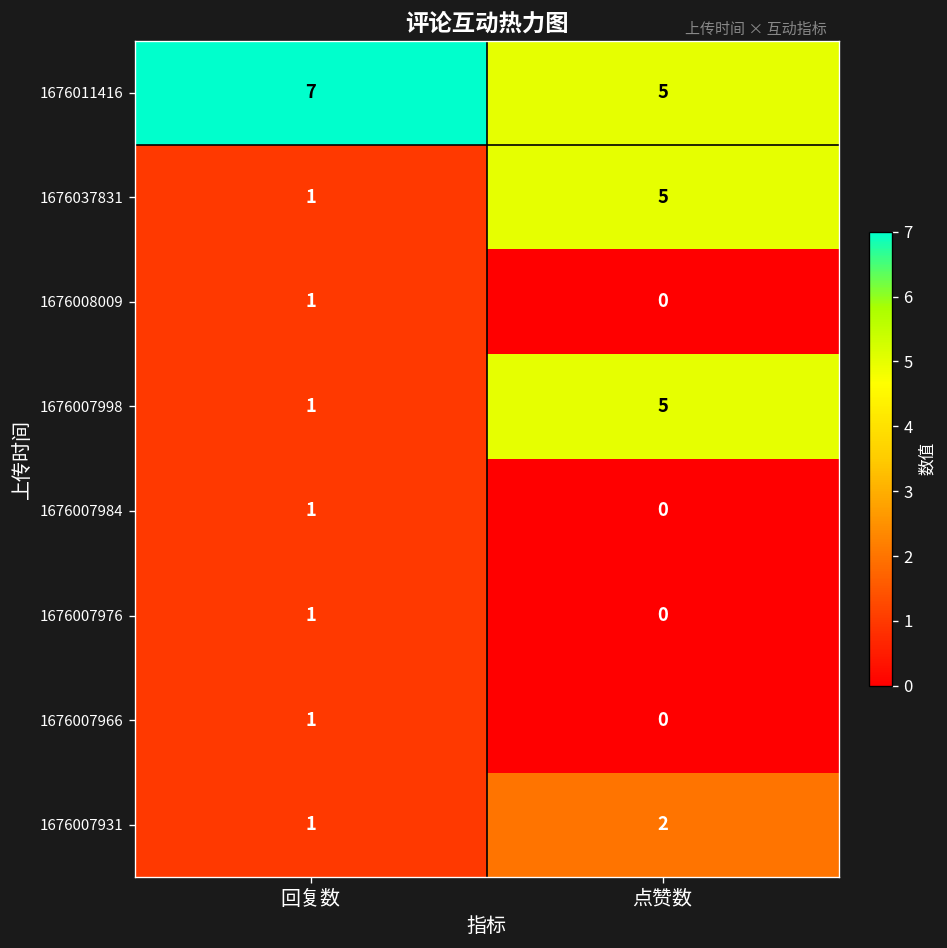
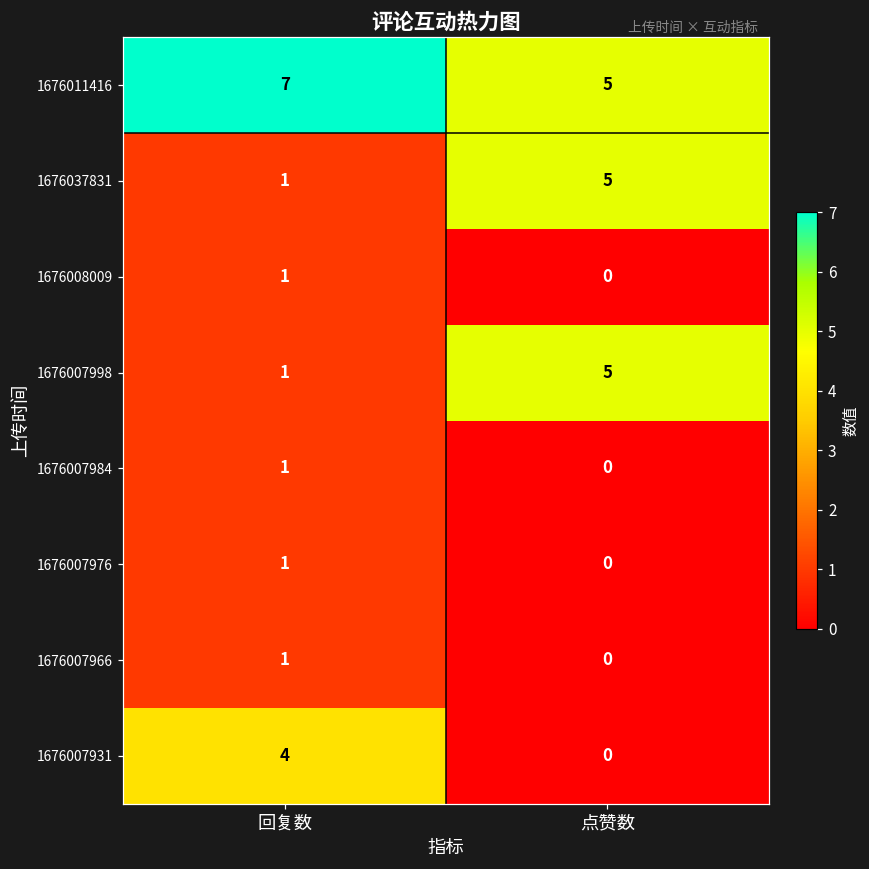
1676007931, 回复数: 1 -> 4
1676007931, 点赞数: 2 -> 0
